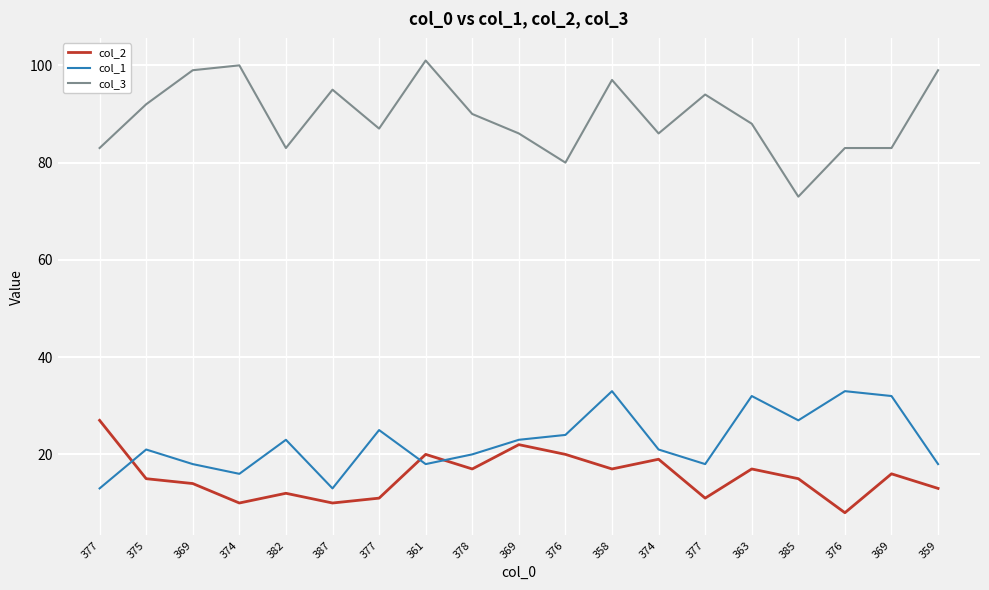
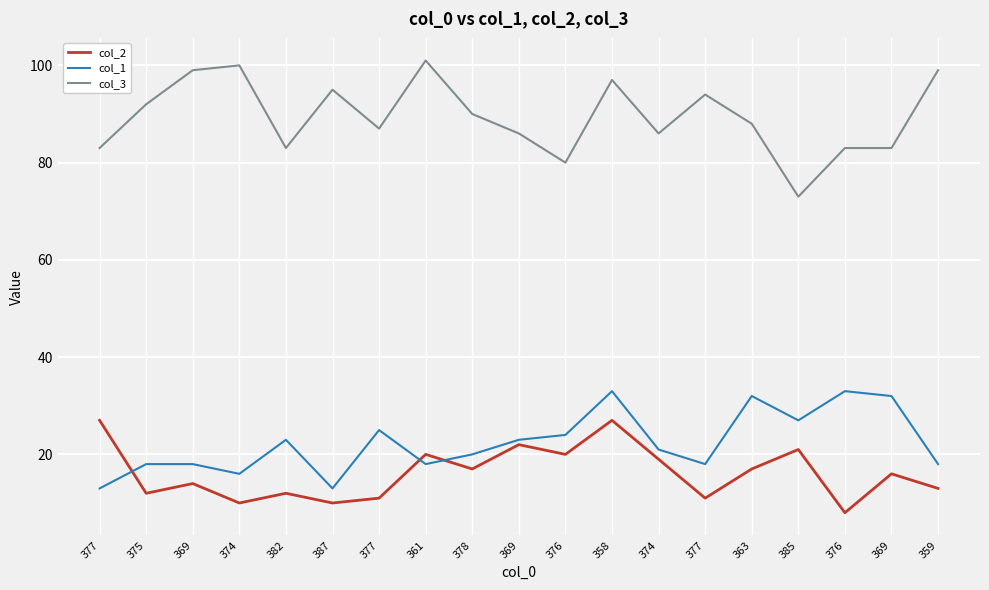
col_2, 375: 15 -> 12
col_1, 375: 21 -> 18
col_2, 358: 17 -> 27
col_2, 385: 15 -> 21
